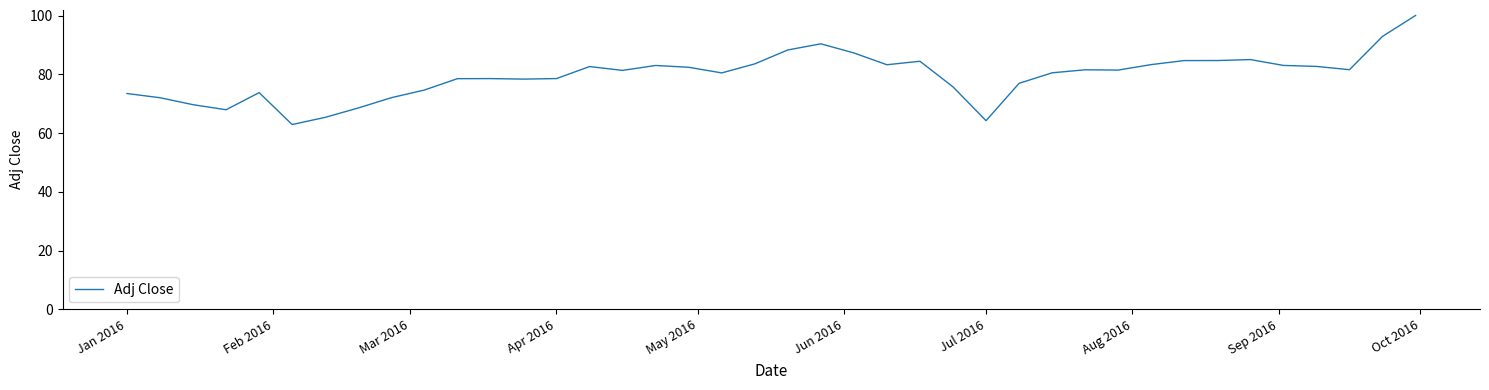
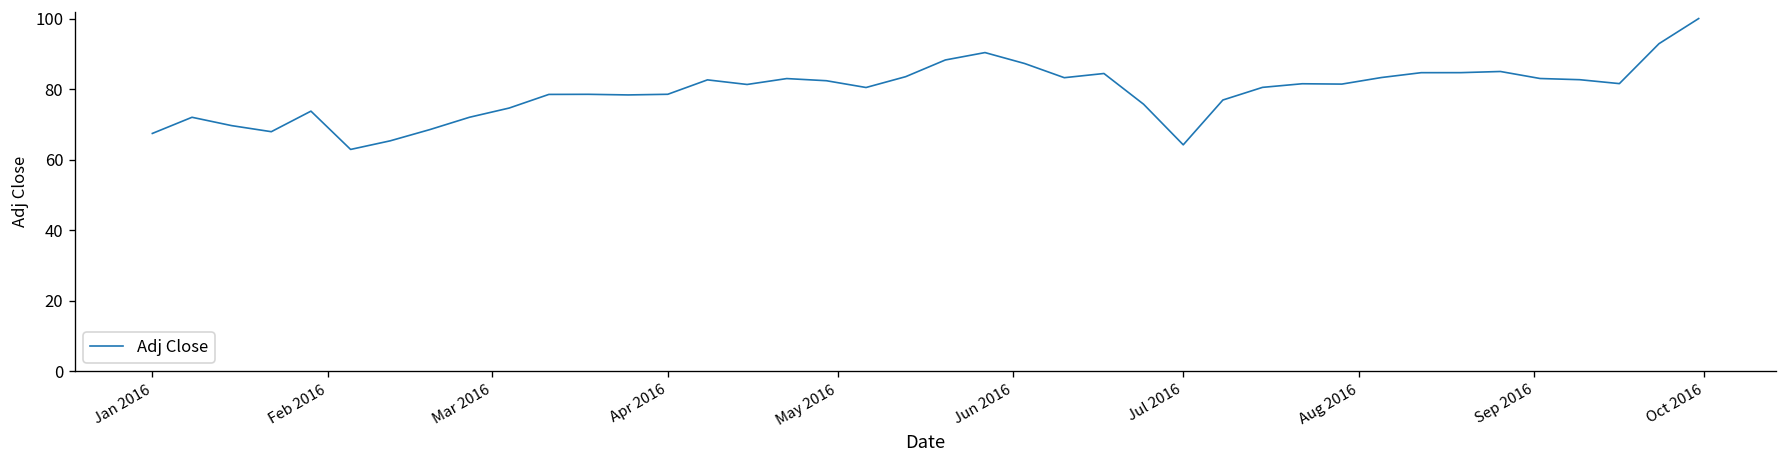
Jan 2016: 73 -> 67
